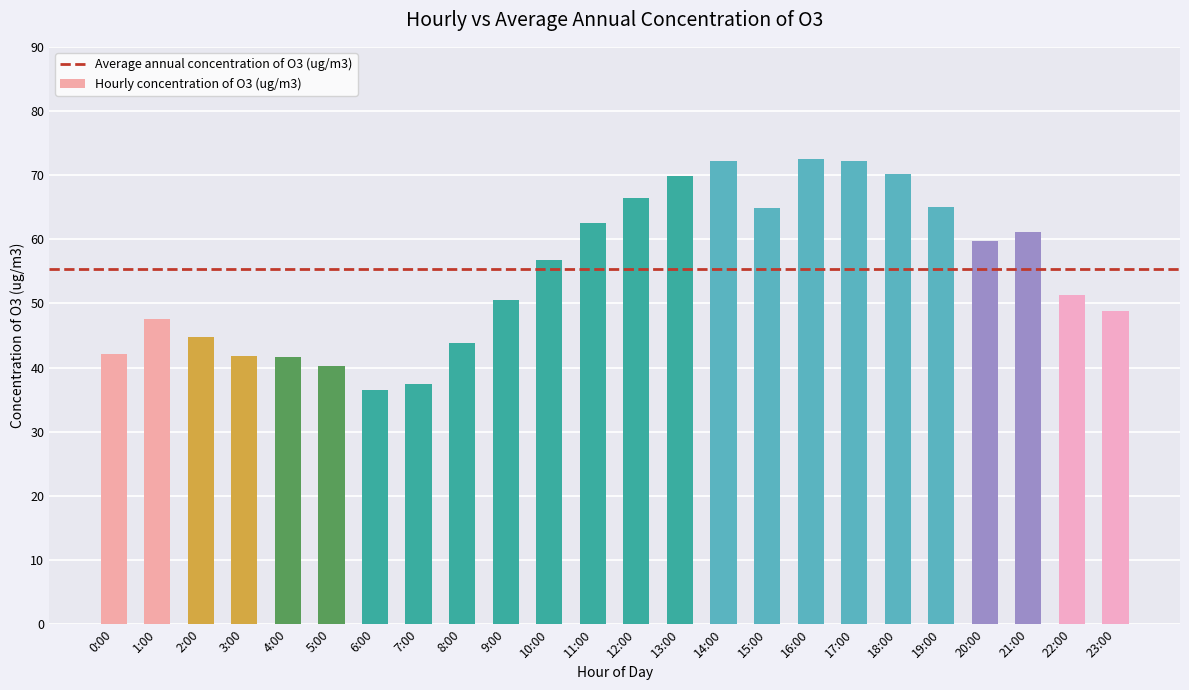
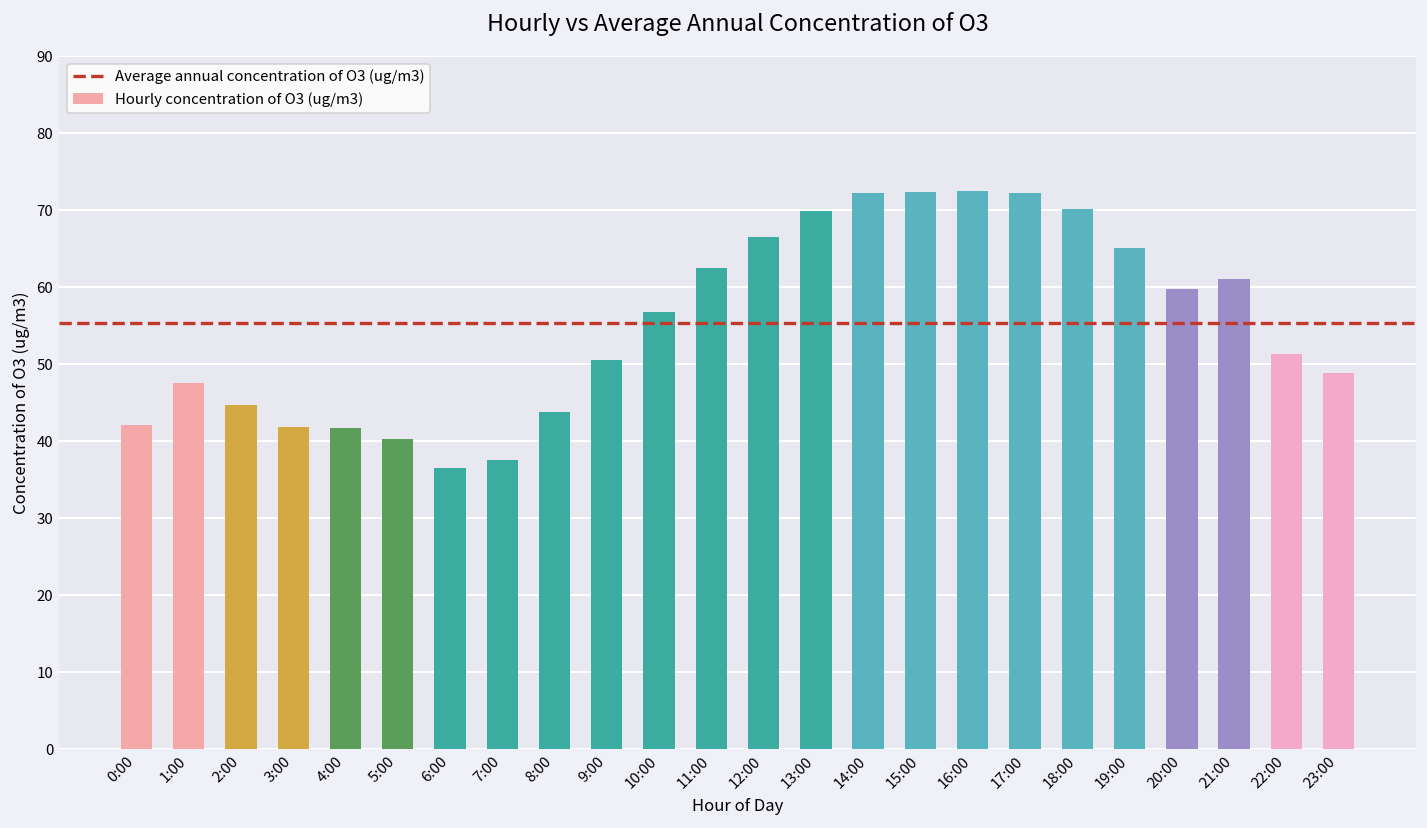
15:00: 65 -> 72
